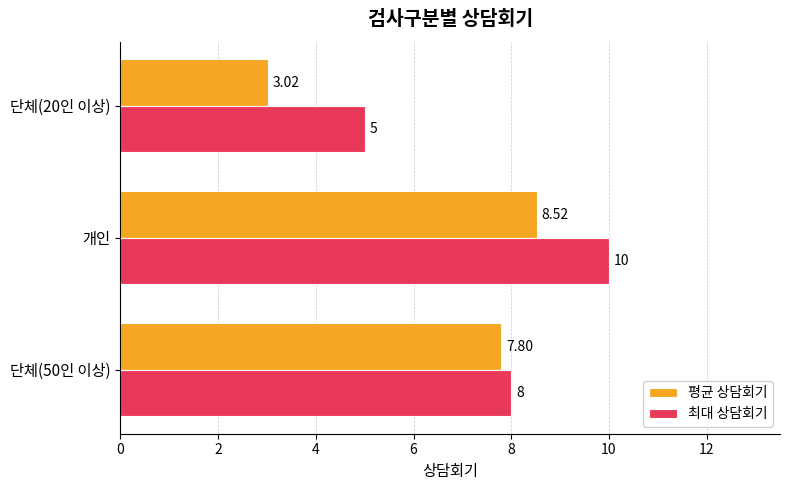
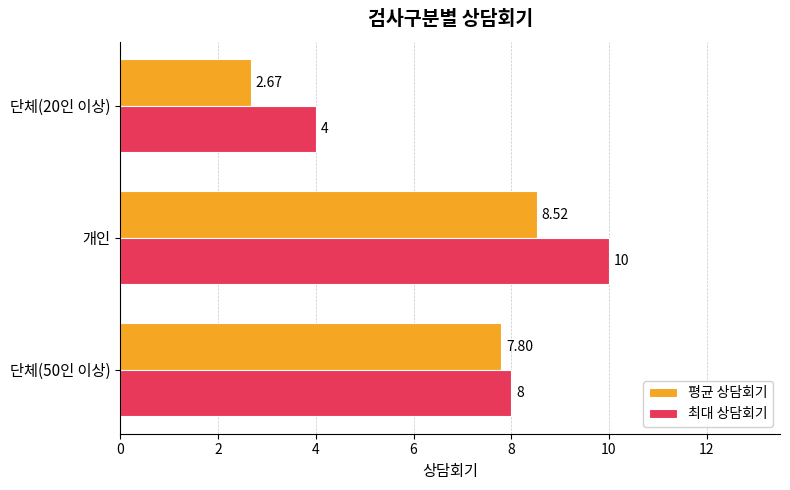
평균 상담회기, 단체(20인 이상): 3.02 -> 2.67
최대 상담회기, 단체(20인 이상): 5 -> 4
